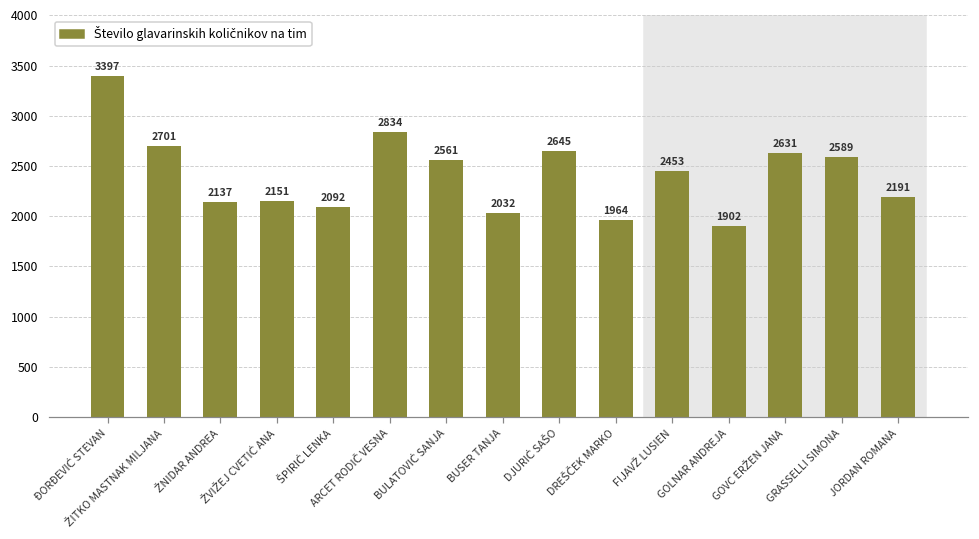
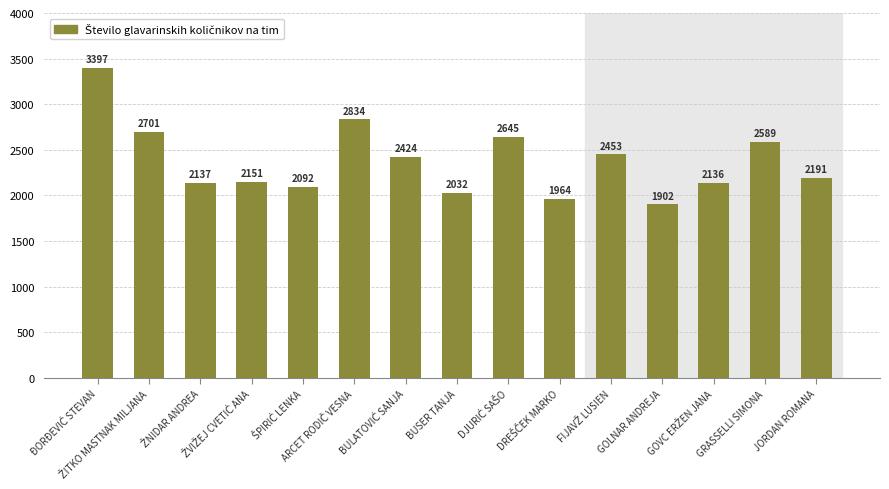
BULATOVIĆ SANJA: 2561 -> 2424
GOVC ERŽEN JANA: 2631 -> 2136
